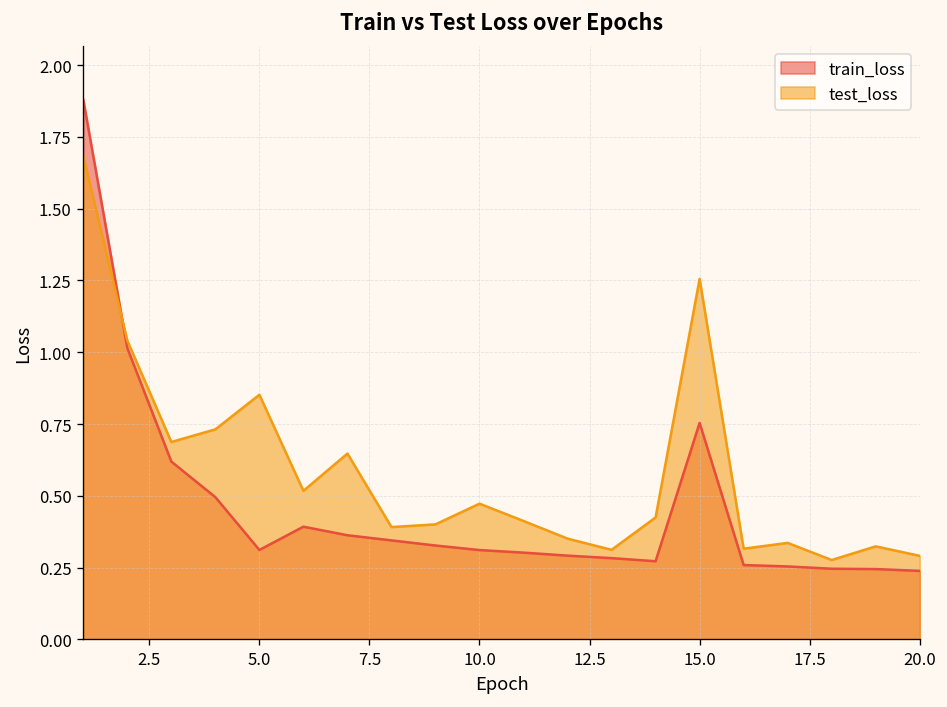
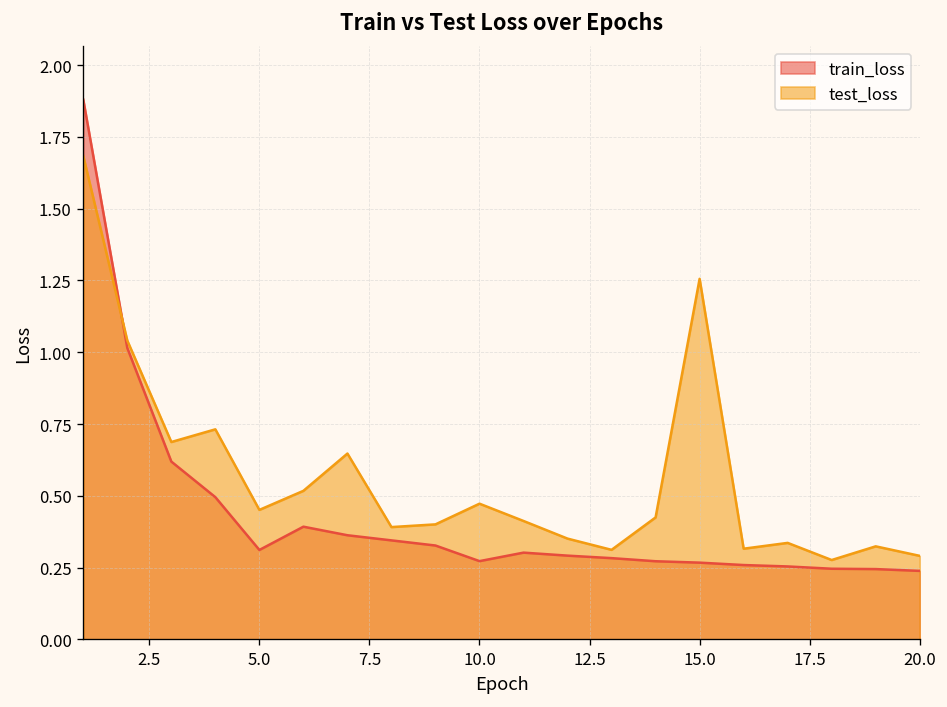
test_loss, 5.0: 0.85 -> 0.45
train_loss, 10.0: 0.31 -> 0.27
train_loss, 15.0: 0.75 -> 0.27
